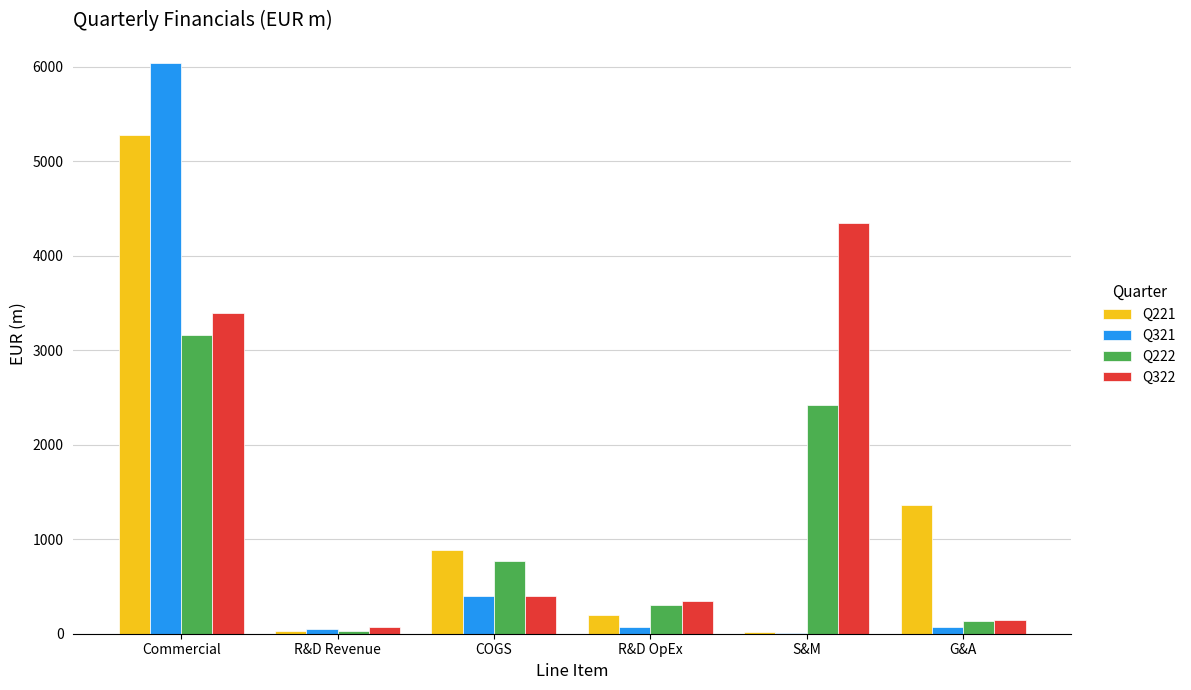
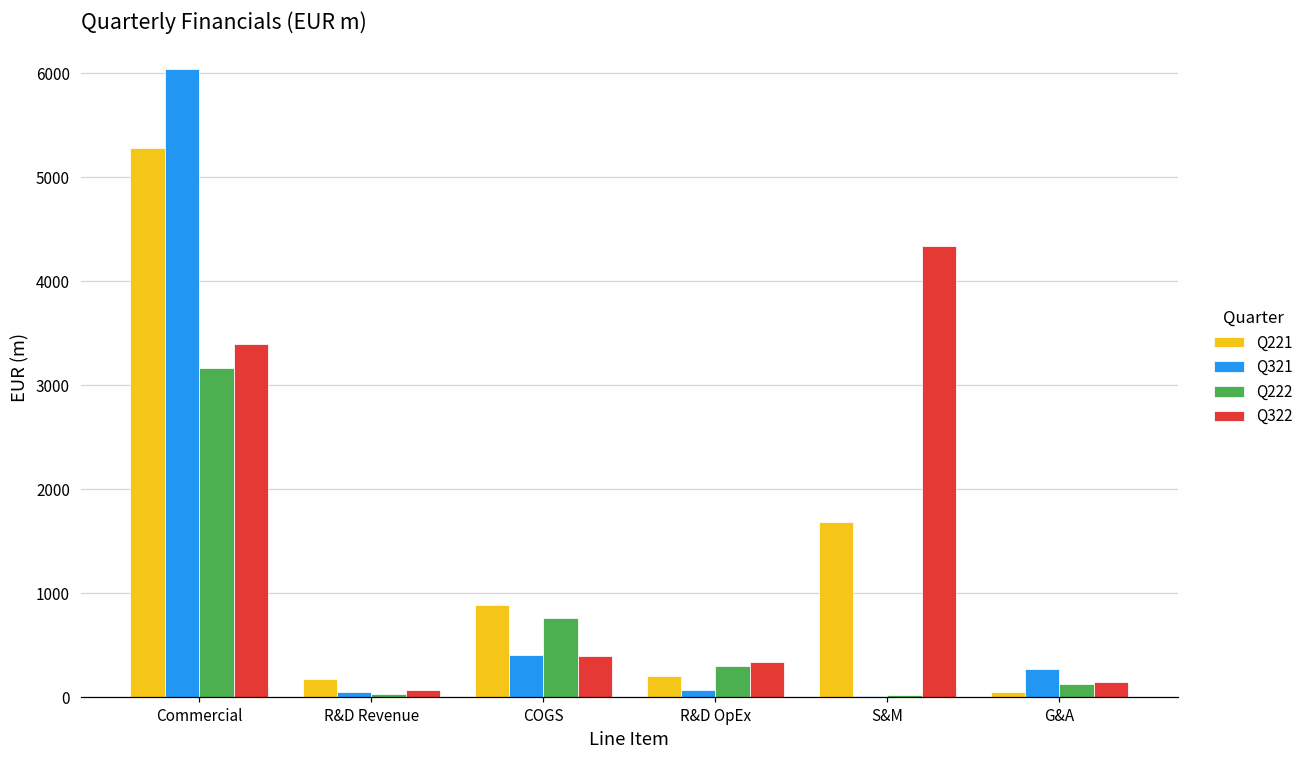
Q221, R&D Revenue: 0 -> 200
Q221, S&M: 0 -> 1700
Q222, S&M: 2400 -> 0
Q221, G&A: 1400 -> 0
Q321, G&A: 100 -> 300
